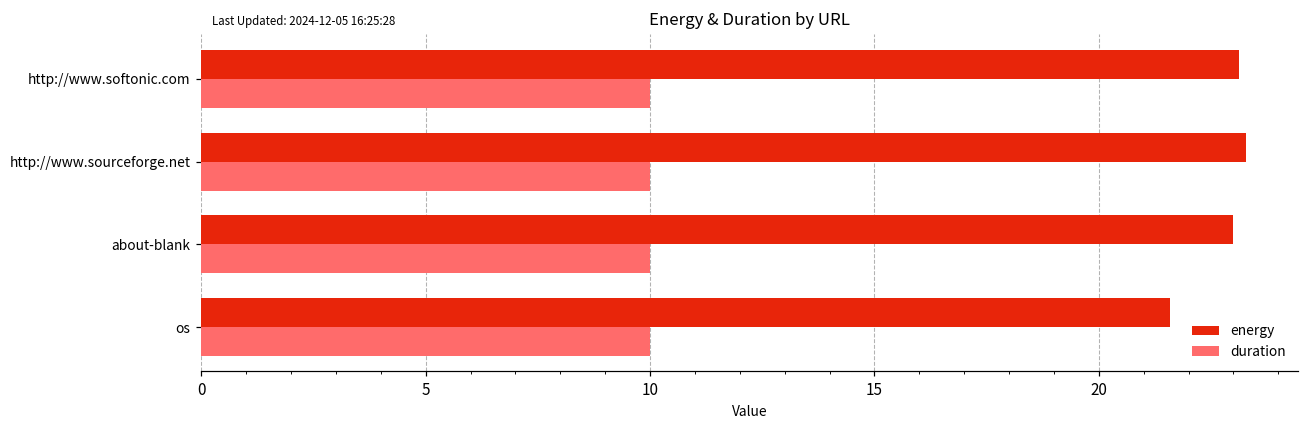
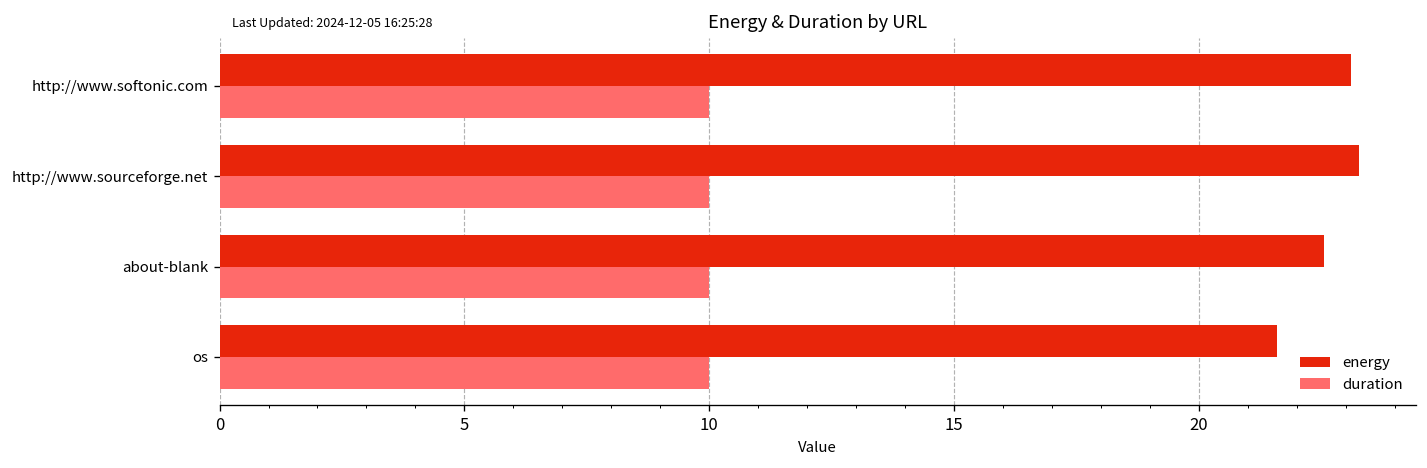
energy, about-blank: 23.0 -> 22.6
